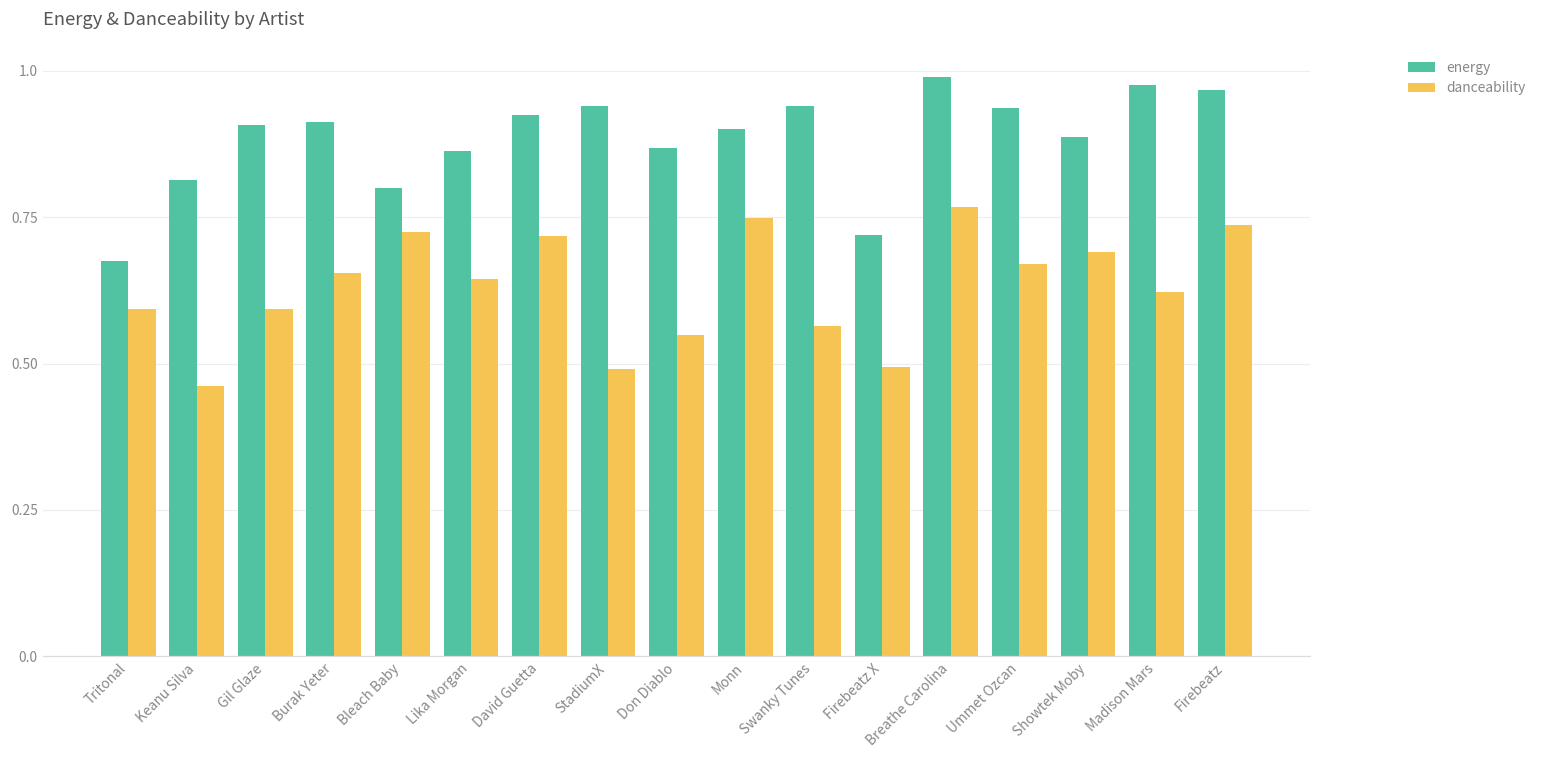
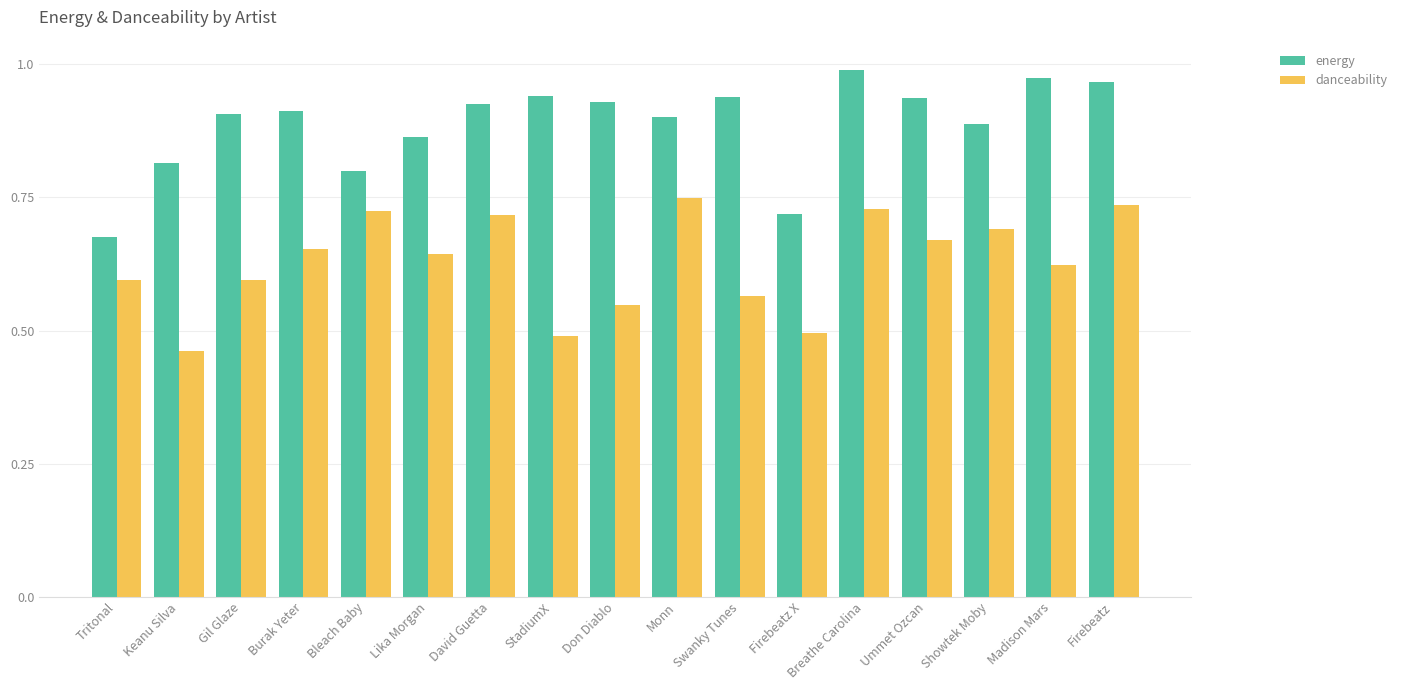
energy, Don Diablo: 0.87 -> 0.93
danceability, Breathe Carolina: 0.77 -> 0.73
